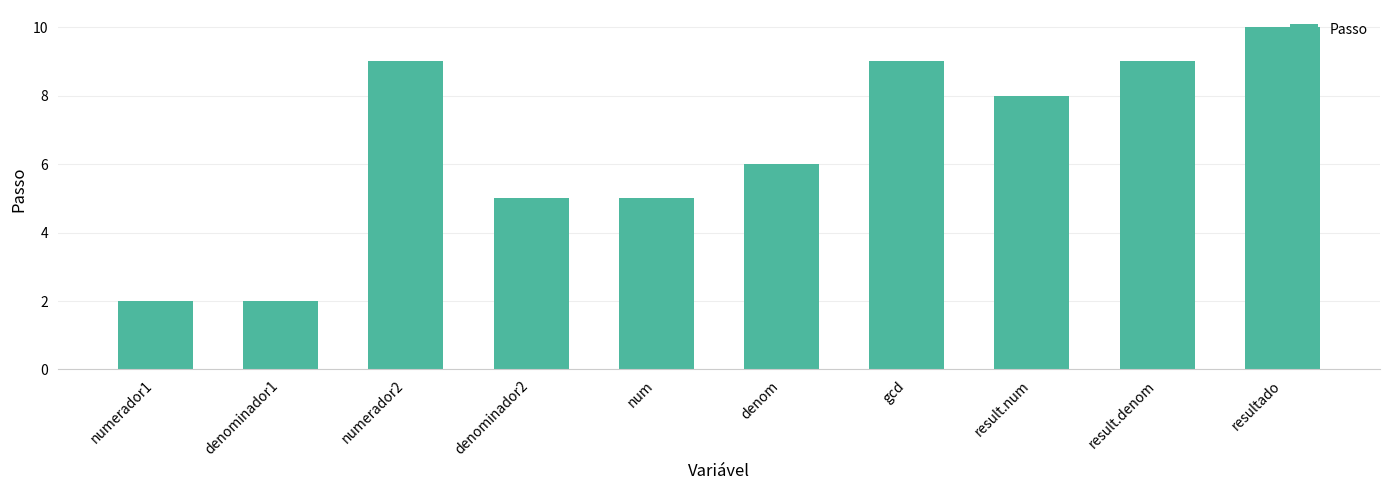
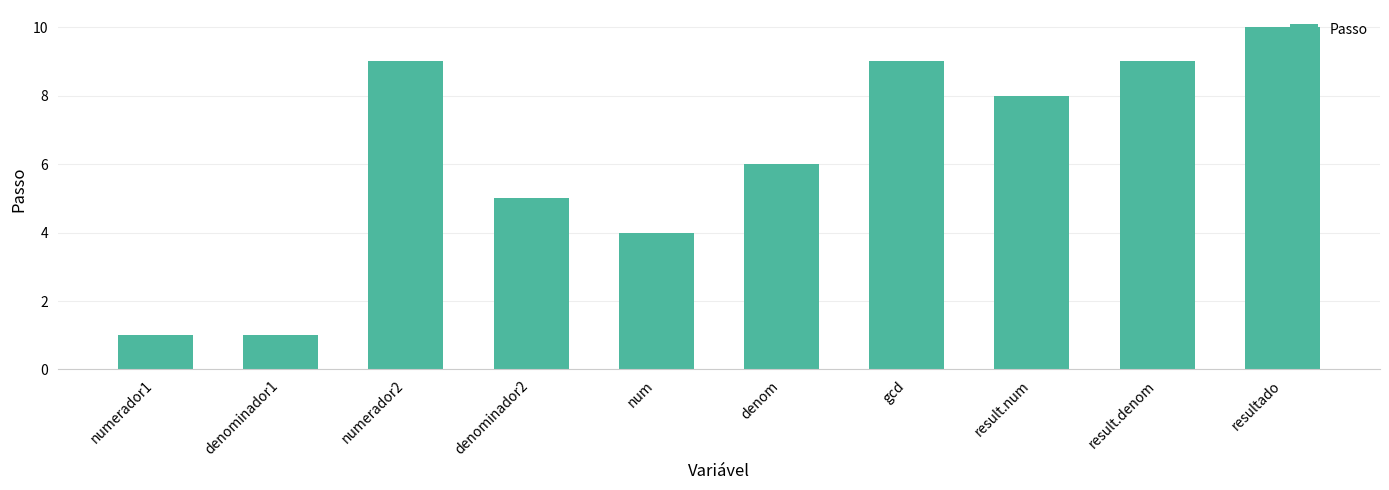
numerador1: 2 -> 1
denominador1: 2 -> 1
num: 5 -> 4
